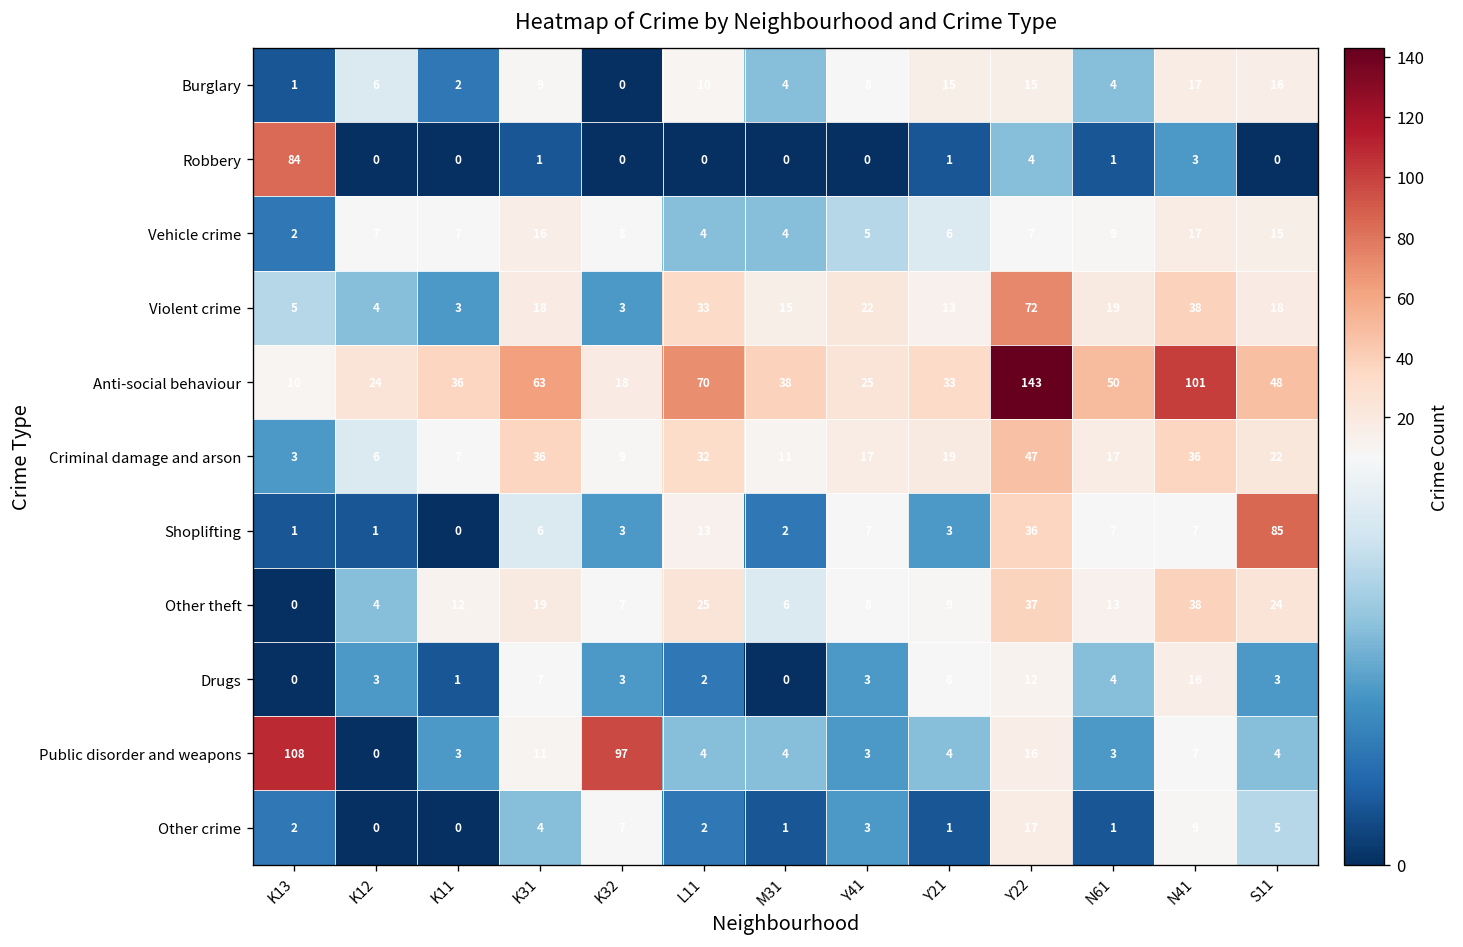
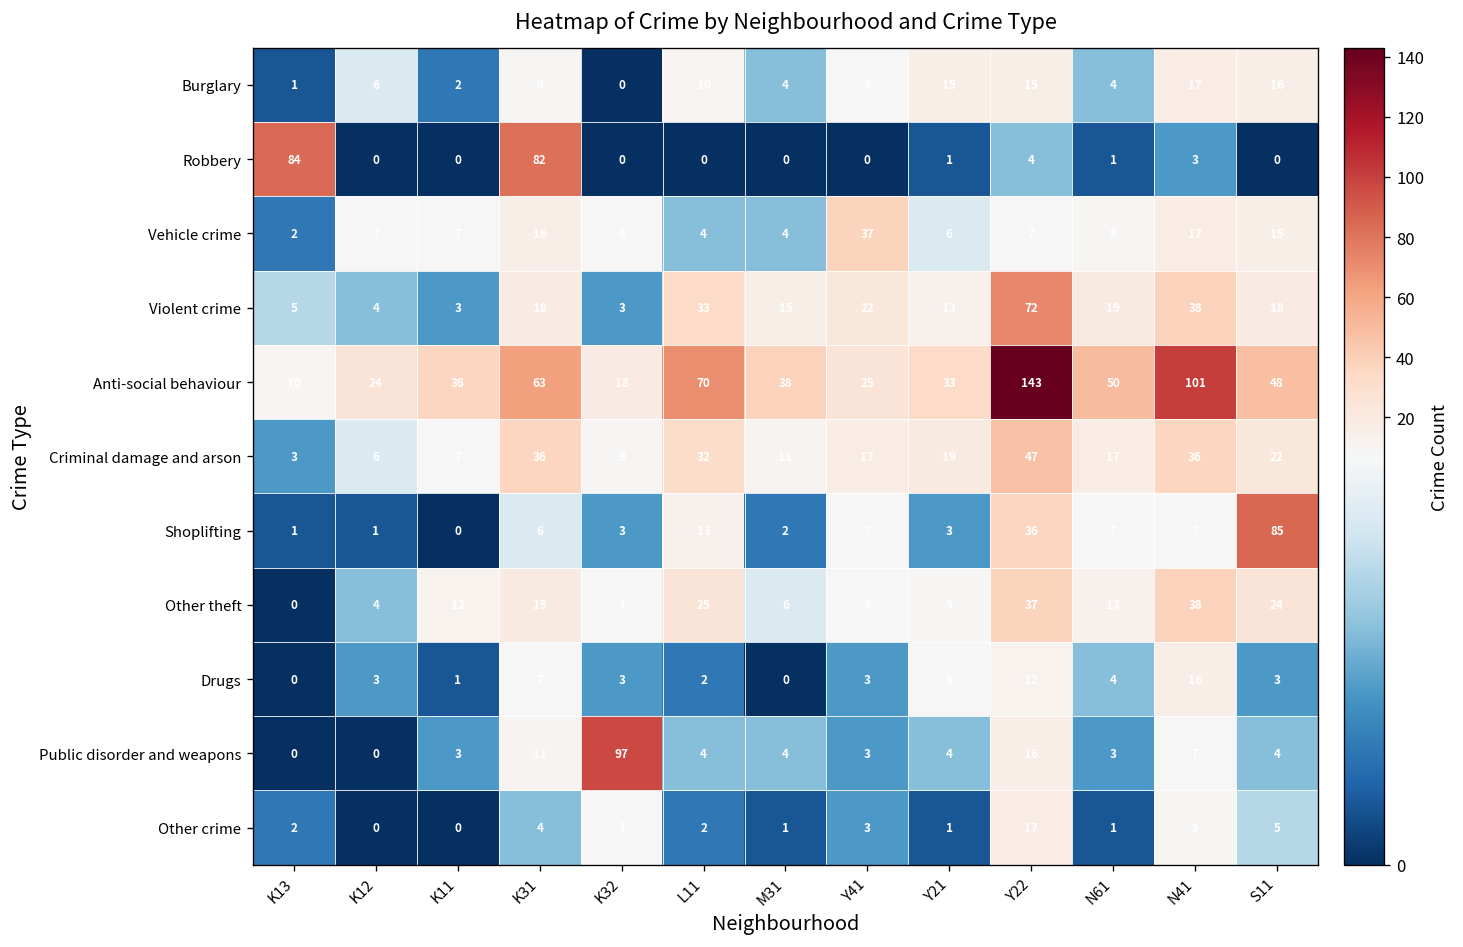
Robbery, K31: 1 -> 82
Vehicle crime, Y41: 5 -> 37
Public disorder and weapons, K13: 108 -> 0
